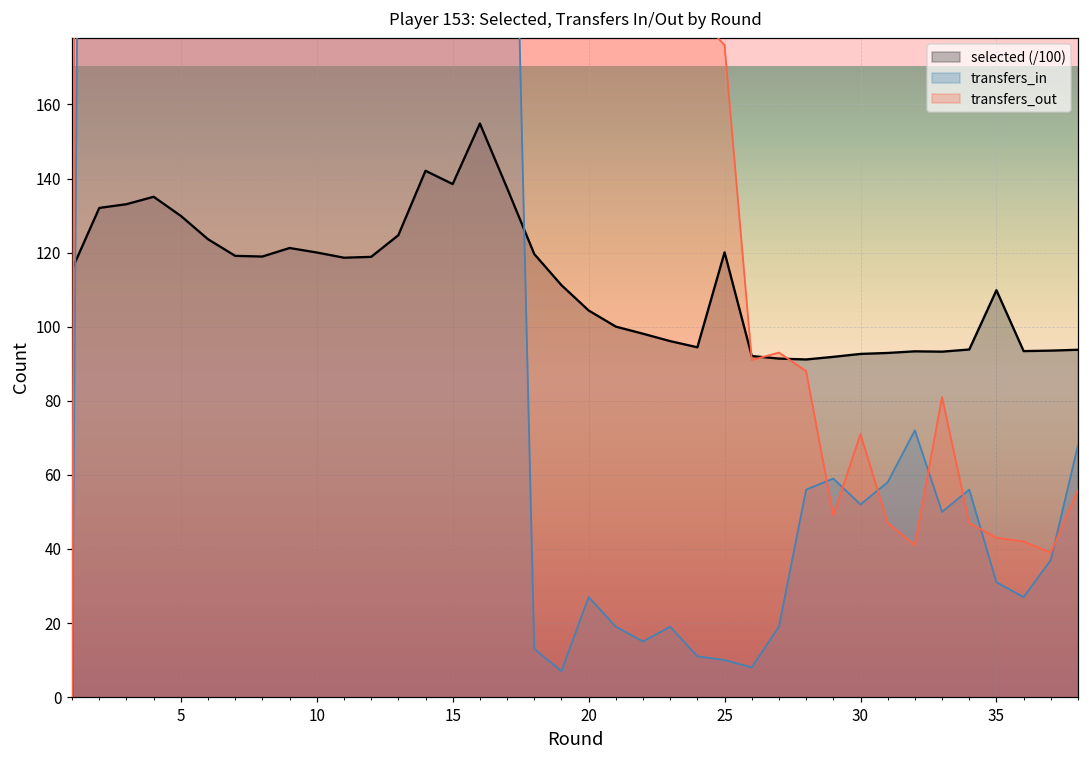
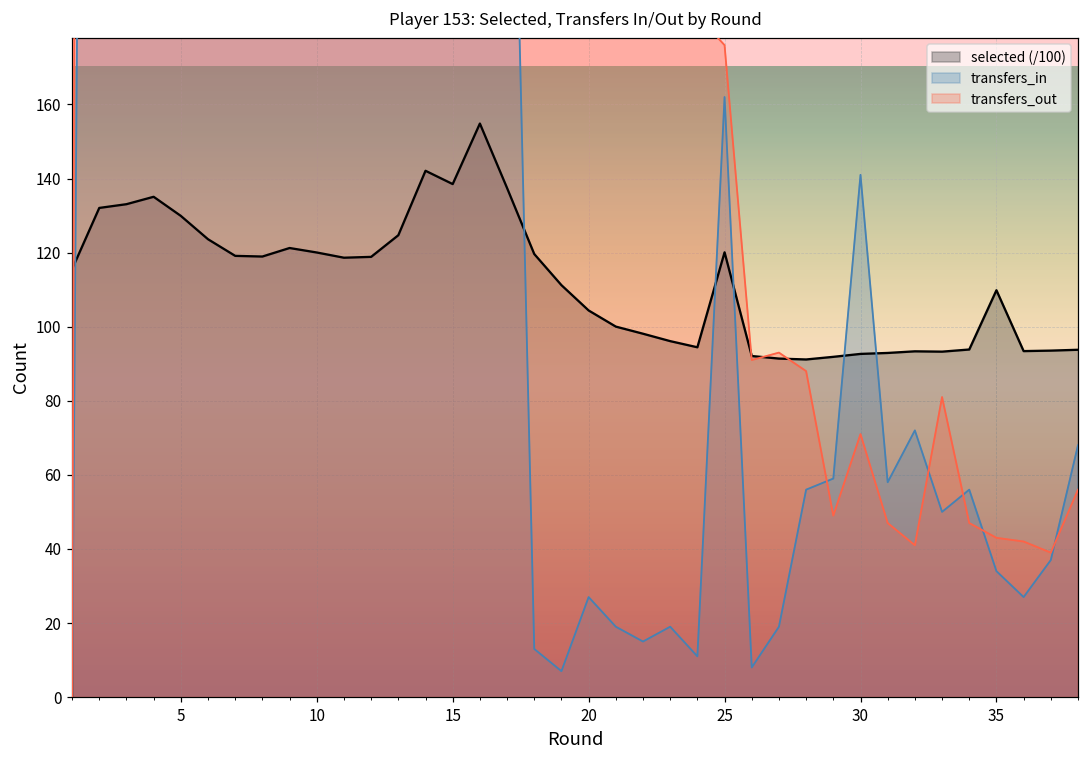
transfers_in, 25: 10 -> 162
transfers_in, 30: 52 -> 141
transfers_in, 35: 31 -> 34
